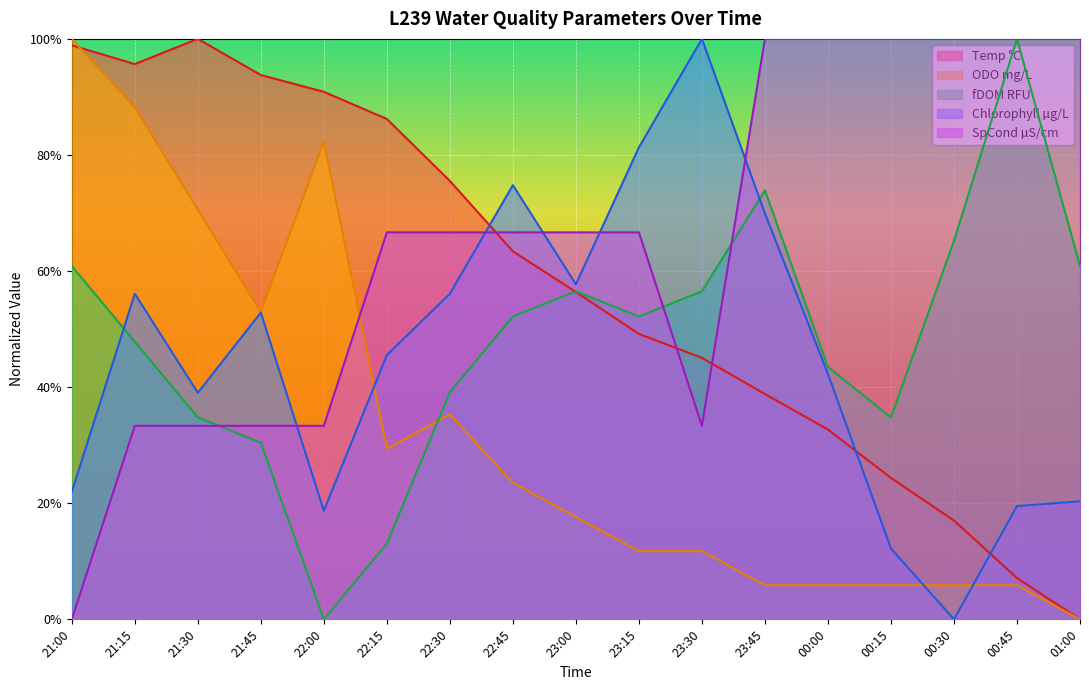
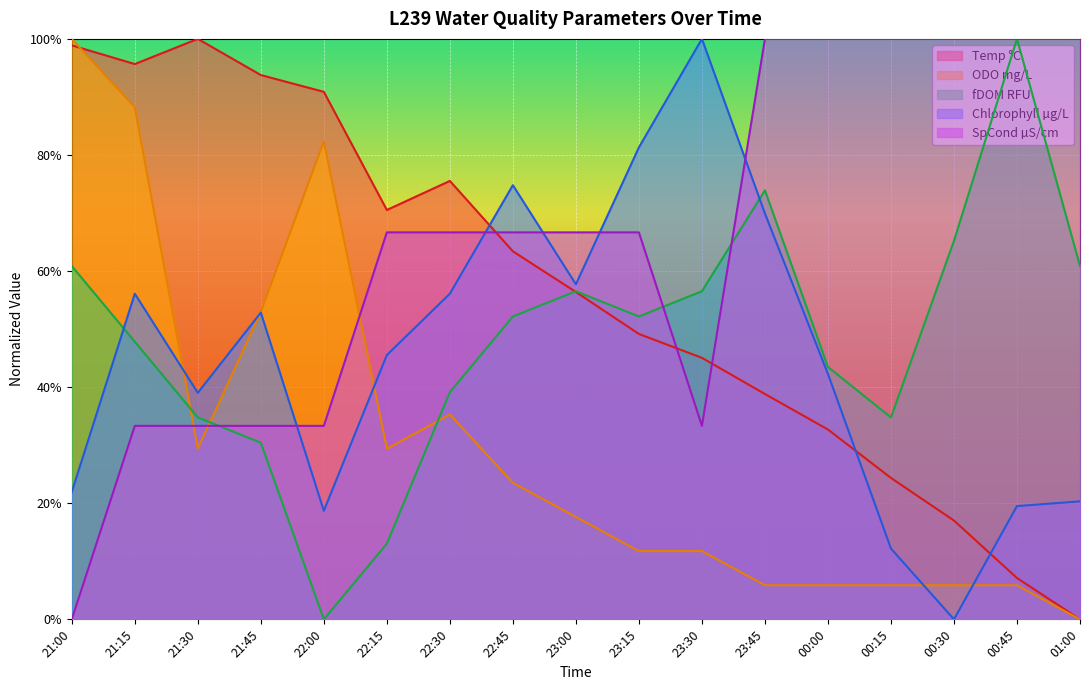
ODO mg/L, 21:30: 71% -> 29%
Temp °C, 22:15: 86% -> 71%
